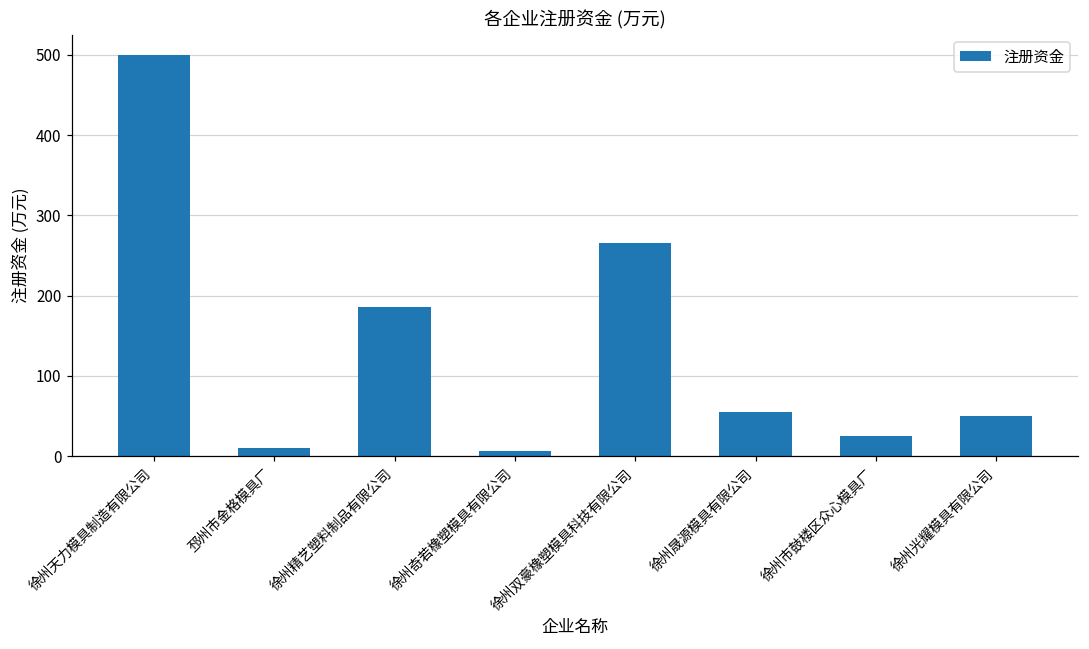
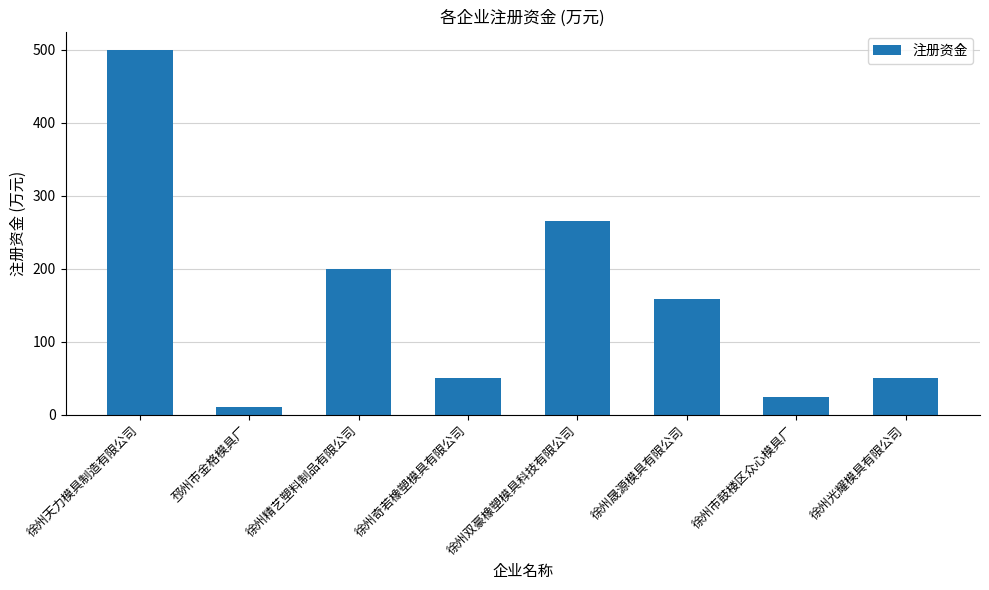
徐州精艺塑料制品有限公司: 190 -> 200
徐州奇若橡塑模具有限公司: 10 -> 50
徐州晟源模具有限公司: 60 -> 160
